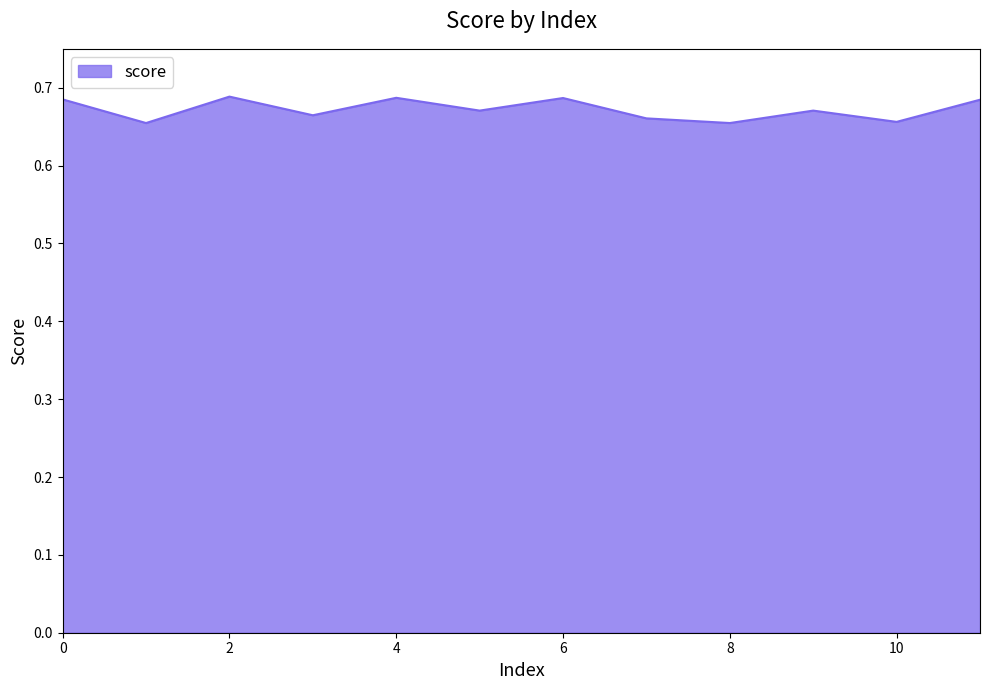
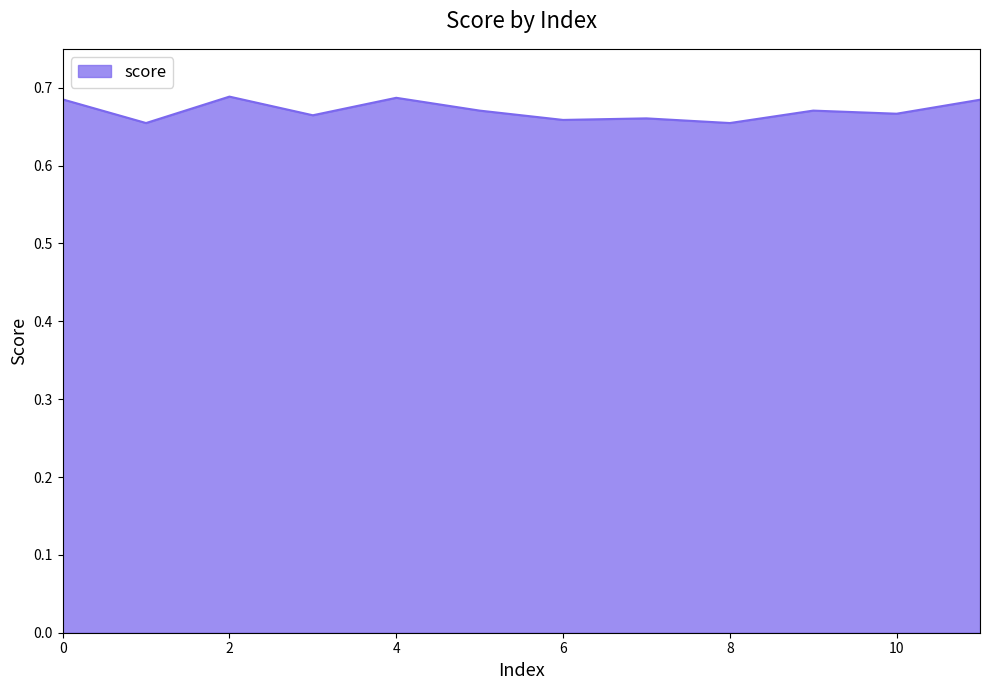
6: 0.69 -> 0.66
10: 0.66 -> 0.67
